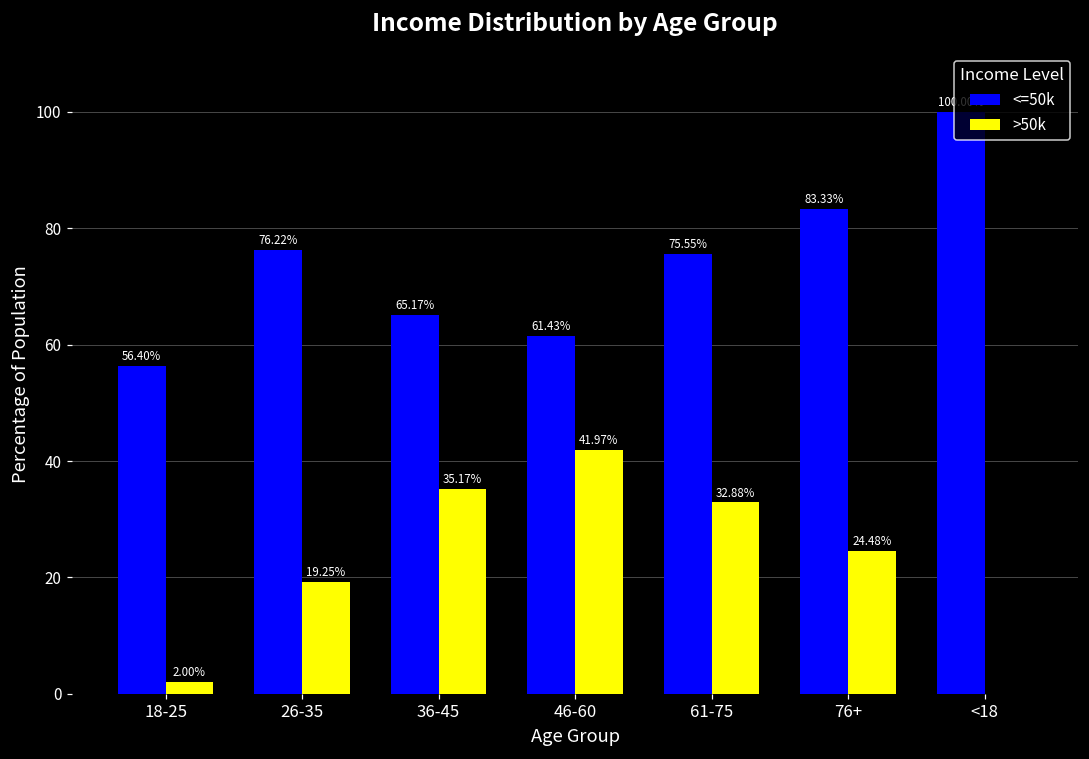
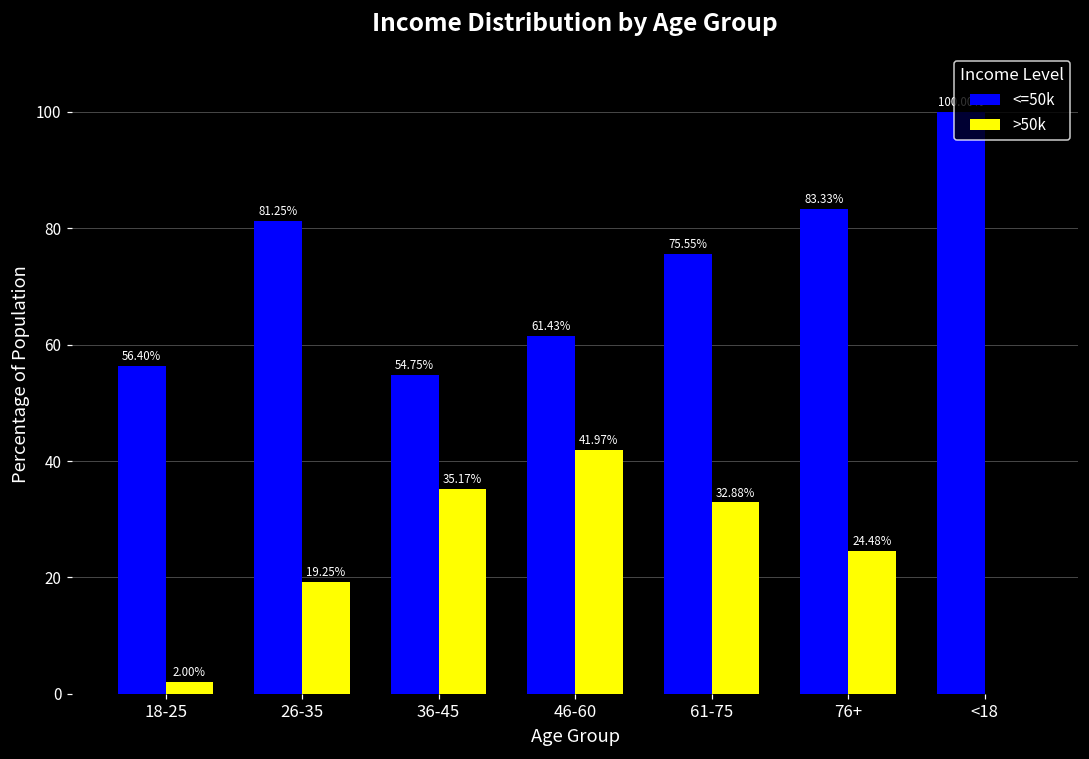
<=50k, 26-35: 76.22% -> 81.25%
<=50k, 36-45: 65.17% -> 54.75%
